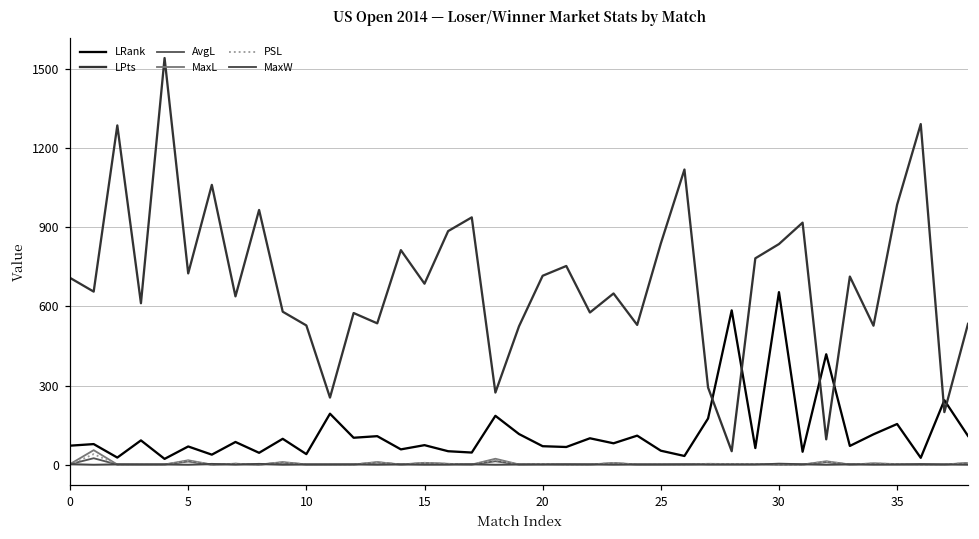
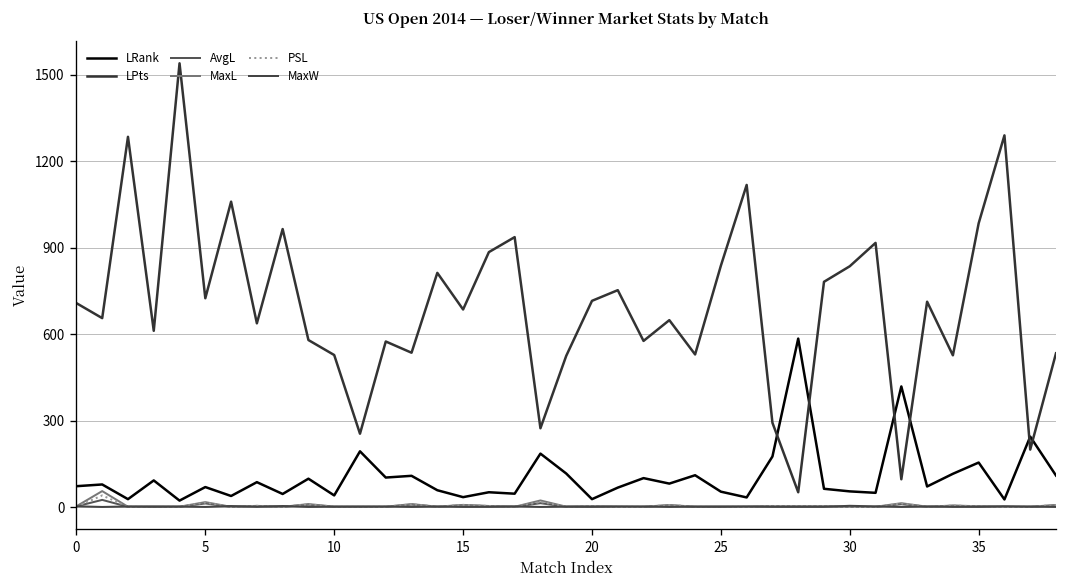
LRank, 15: 80 -> 40
LRank, 20: 70 -> 30
LRank, 30: 650 -> 60
